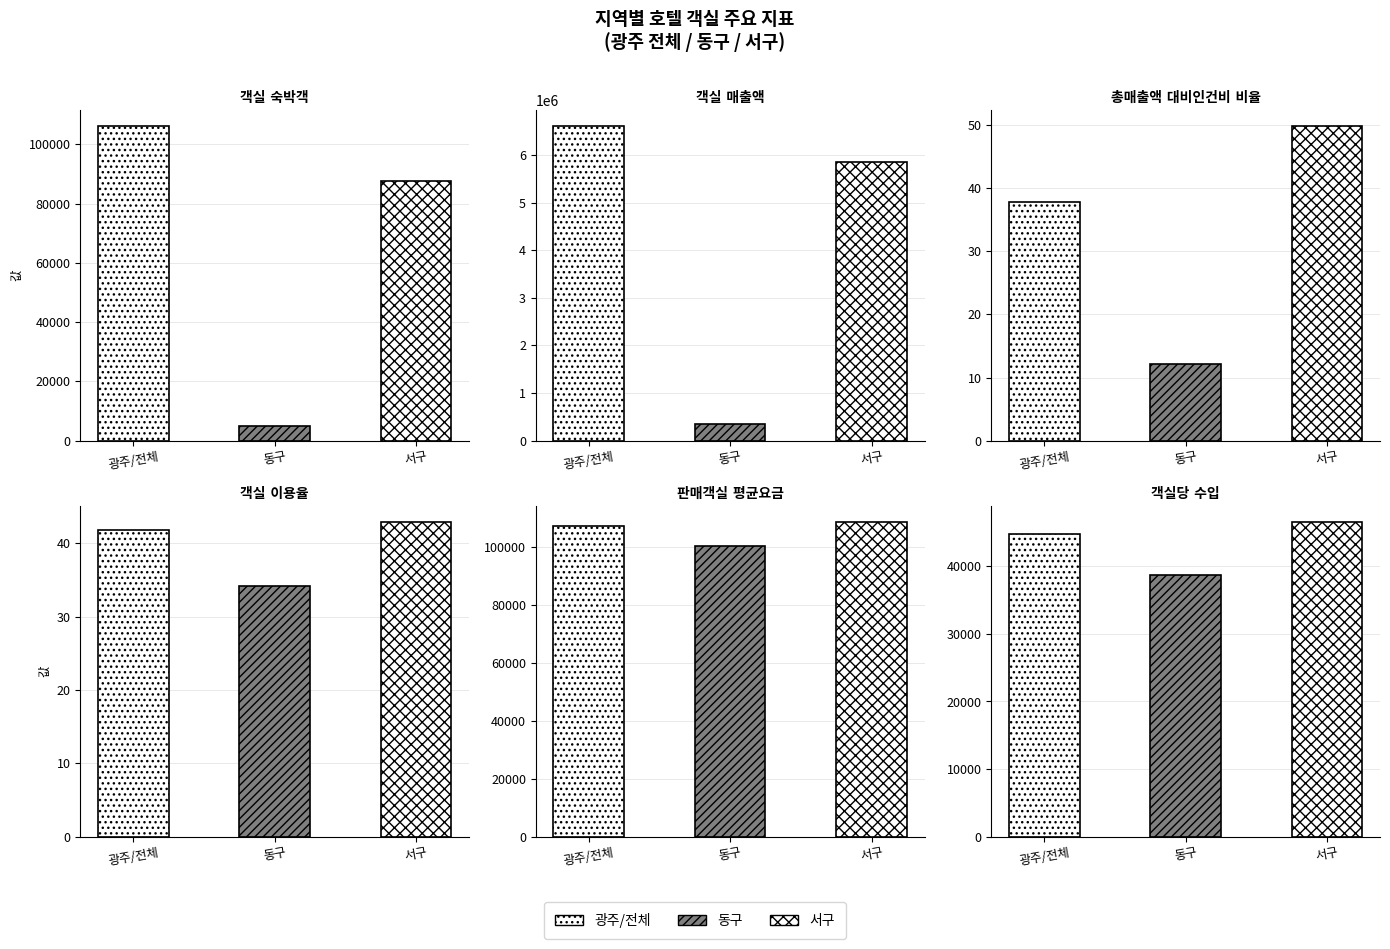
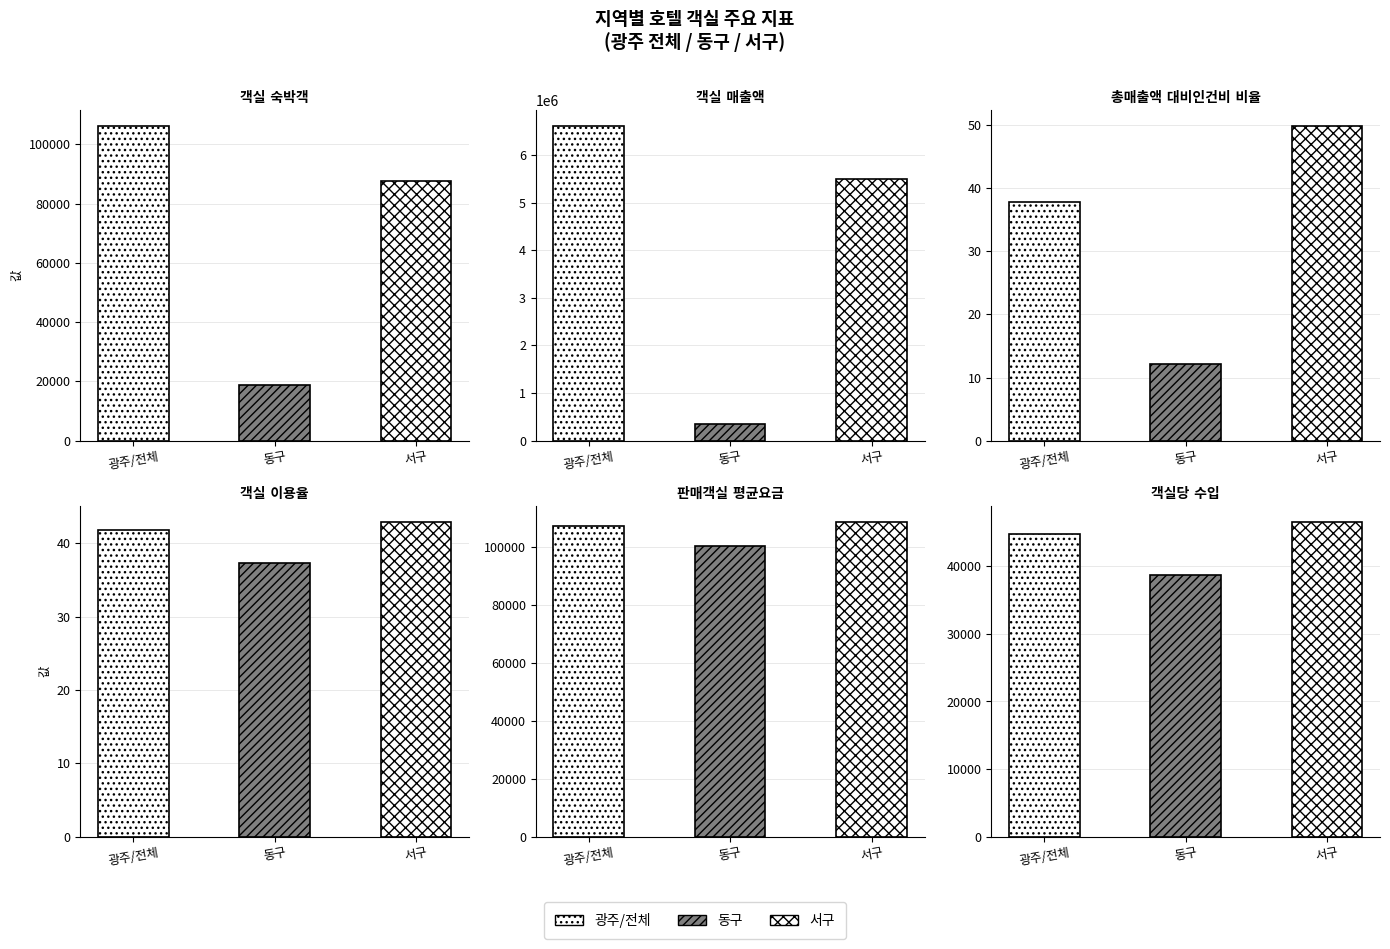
객실 숙박객, 동구: 5000 -> 19000
객실 매출액, 서구: 5900000 -> 5500000
객실 이용율, 동구: 34 -> 37
